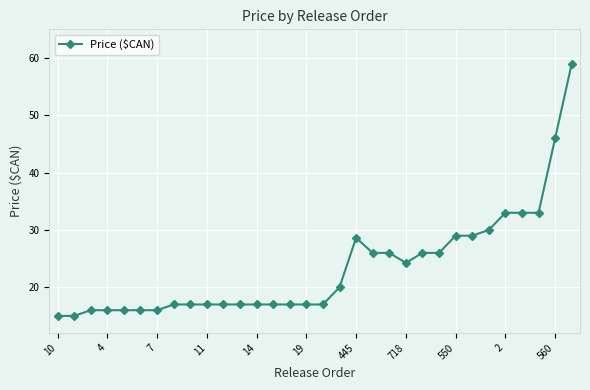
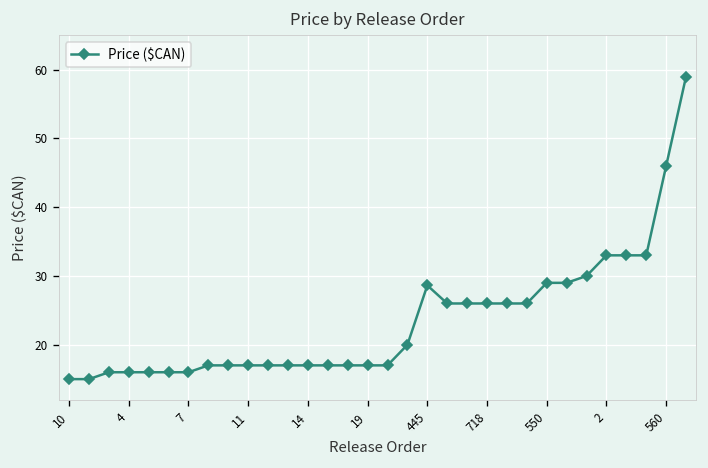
718: 24 -> 26
